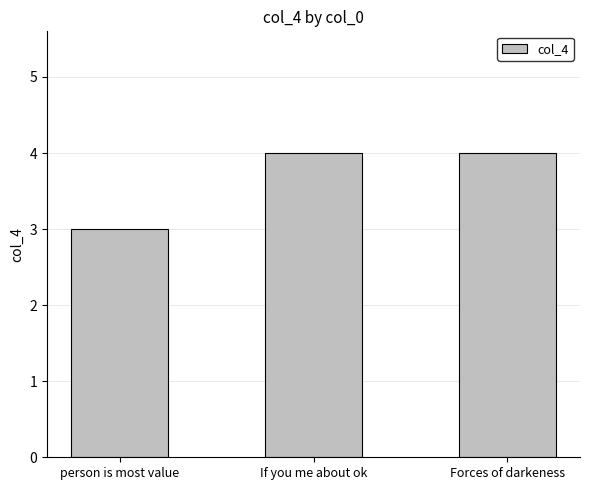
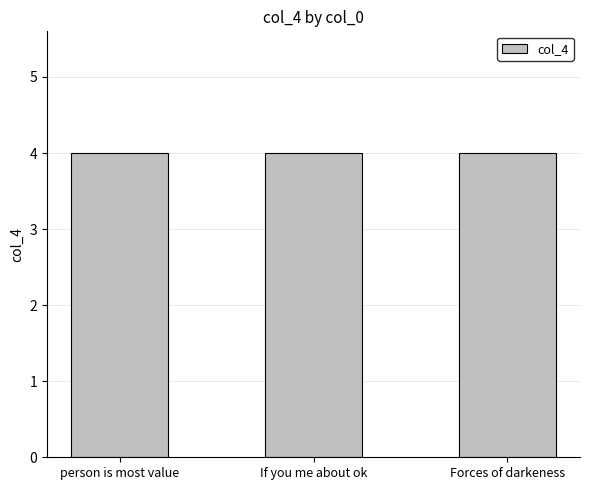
person is most value: 3 -> 4
